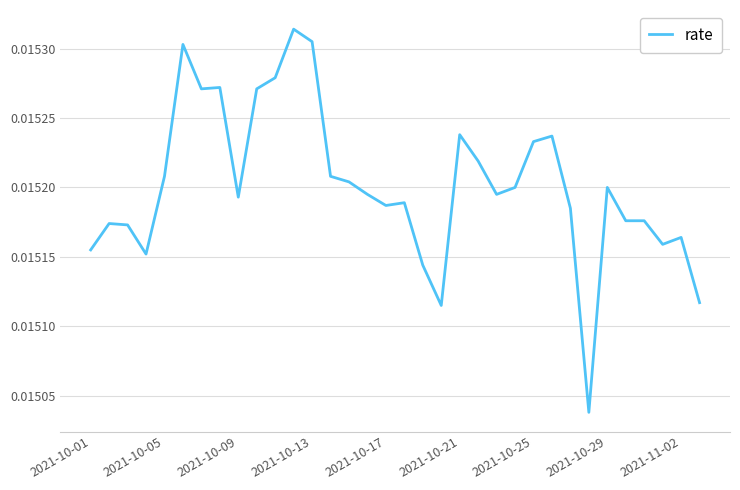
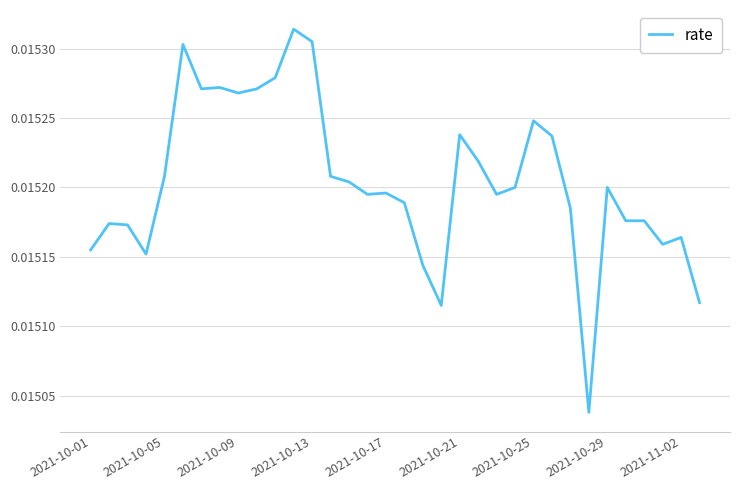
2021-10-09: 0.015193 -> 0.015268
2021-10-17: 0.015187 -> 0.015196
2021-10-25: 0.015233 -> 0.015248
